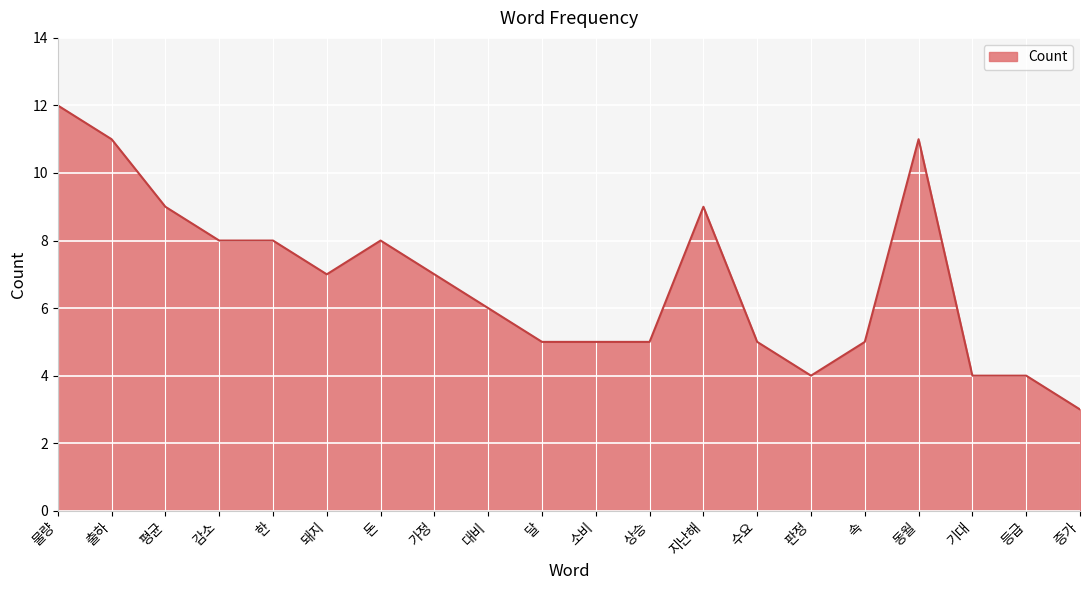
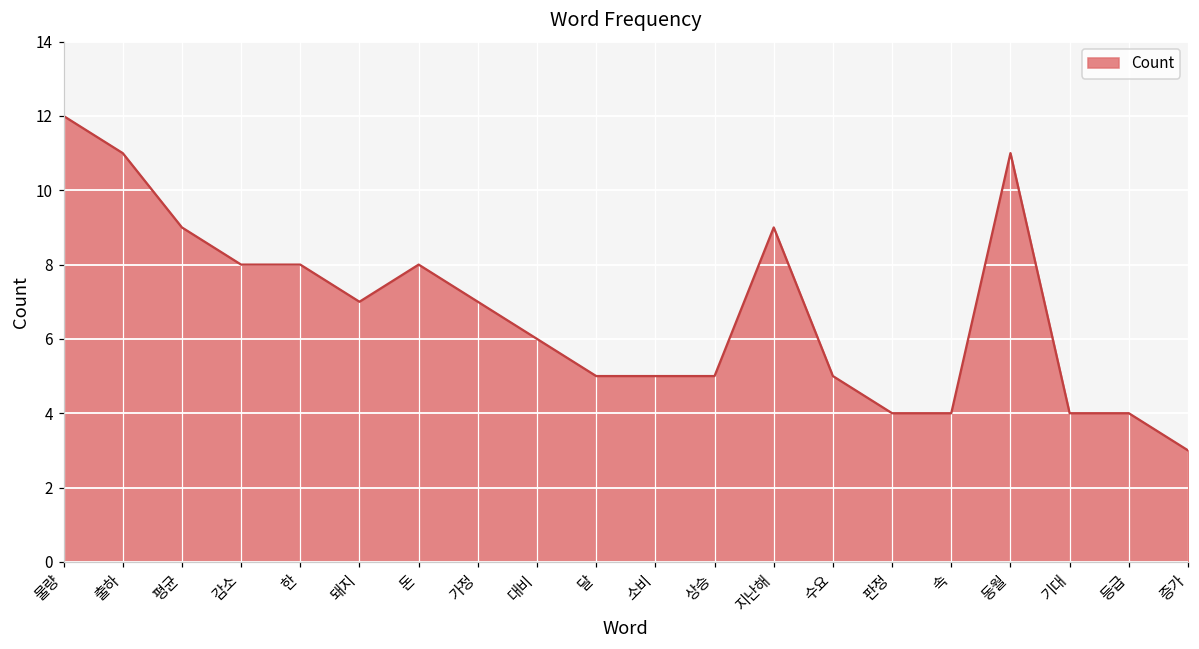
속: 5 -> 4
